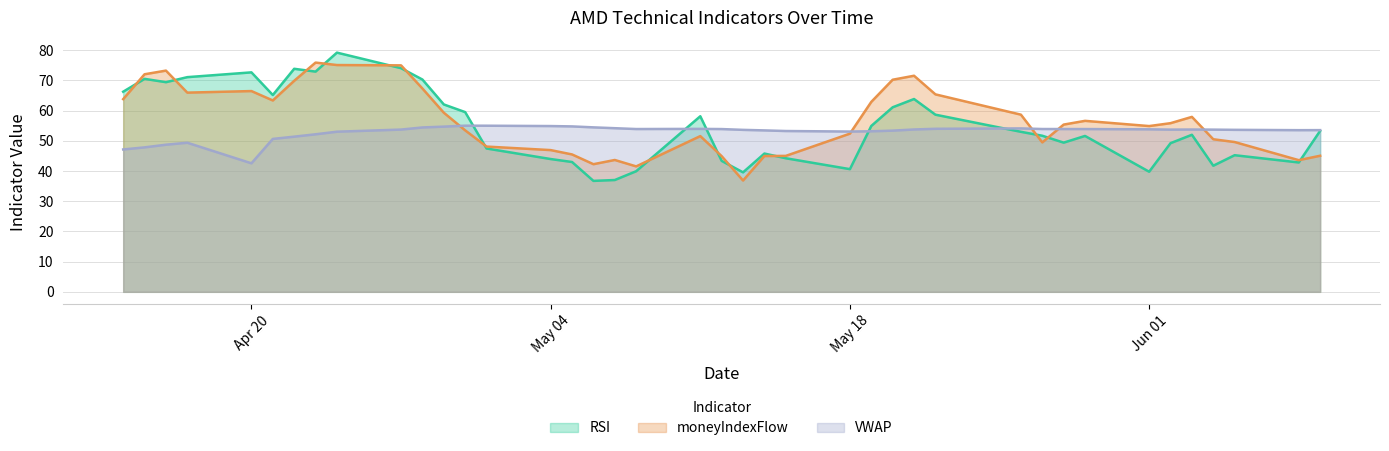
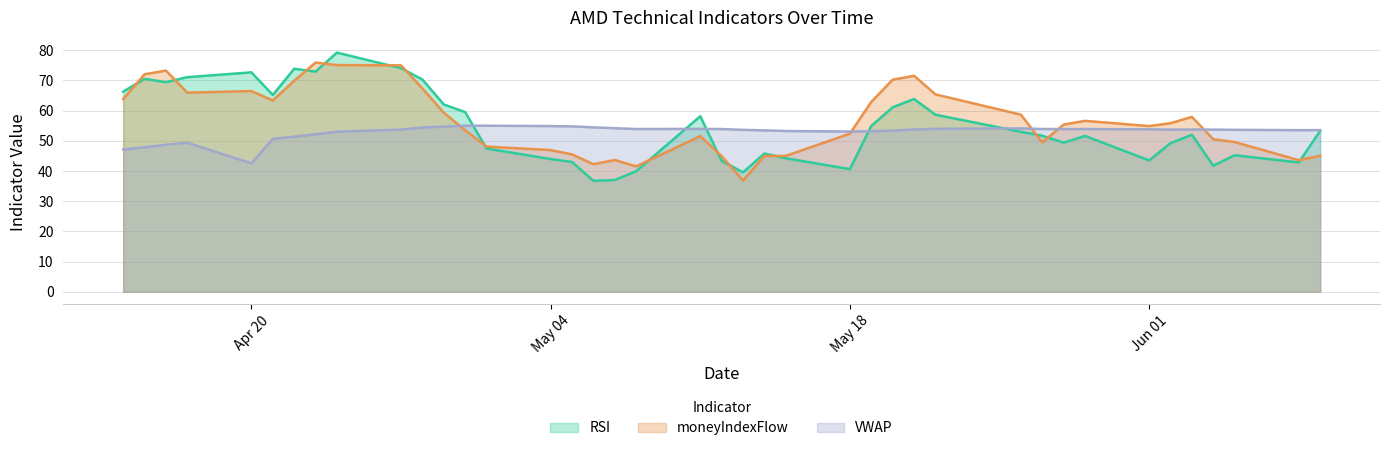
RSI, Jun 01: 40 -> 44
